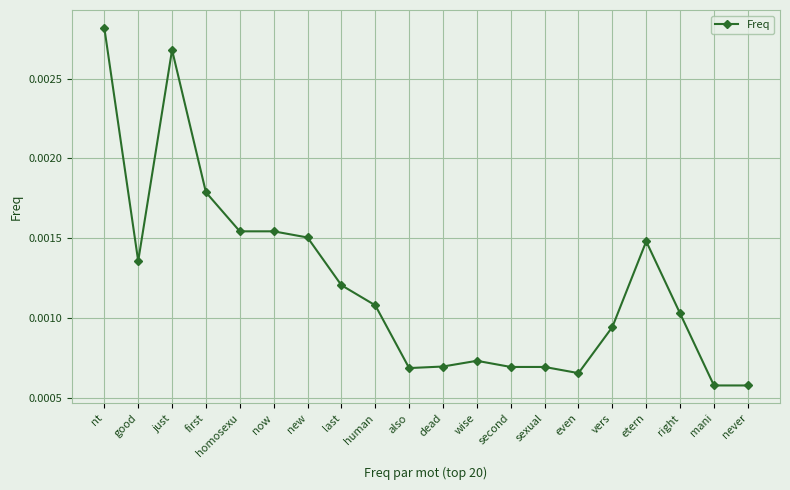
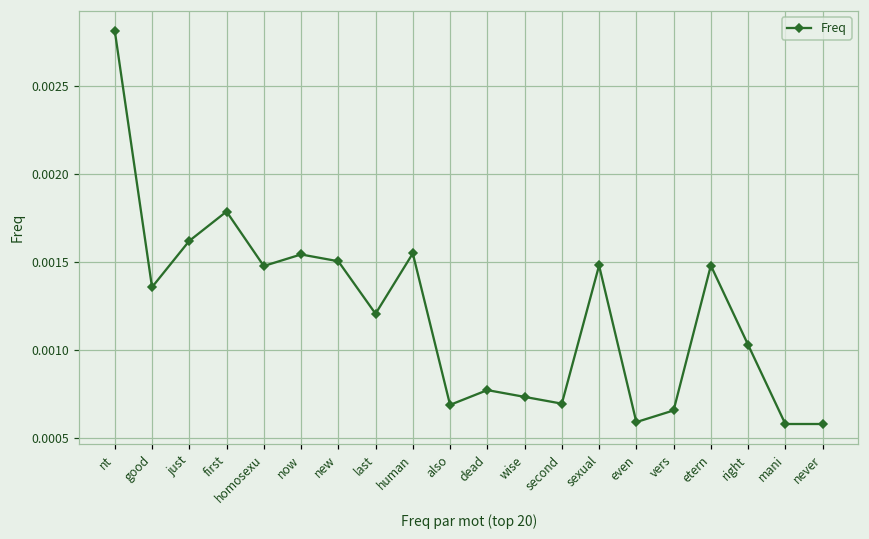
just: 0.00268 -> 0.00162
homosexu: 0.00154 -> 0.00148
human: 0.00108 -> 0.00155
dead: 0.00070 -> 0.00077
sexual: 0.00069 -> 0.00148
even: 0.00066 -> 0.00059
vers: 0.00094 -> 0.00066
